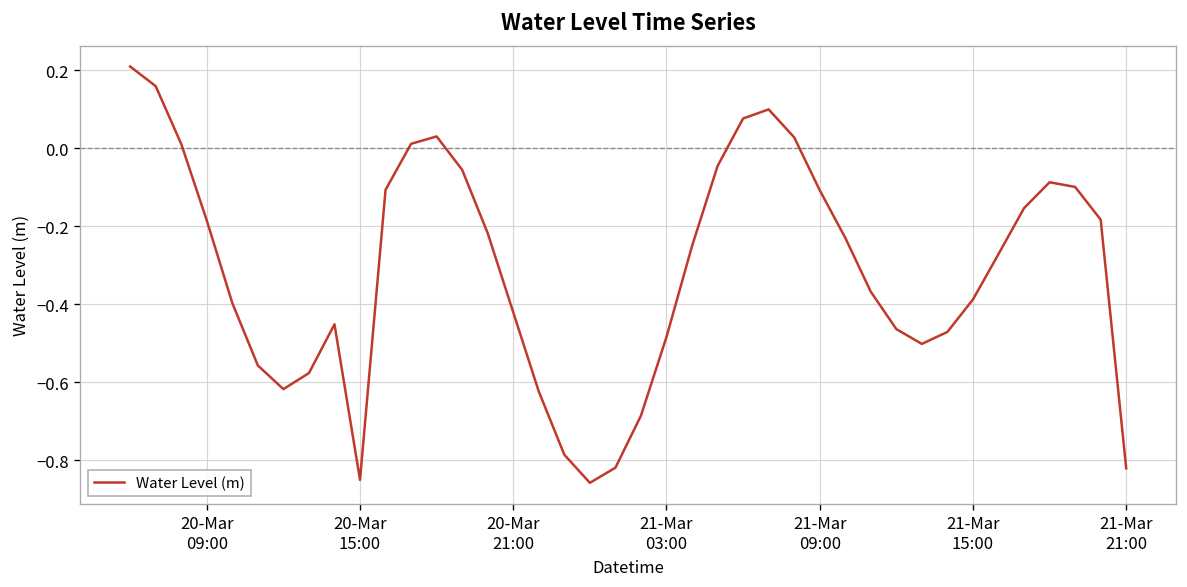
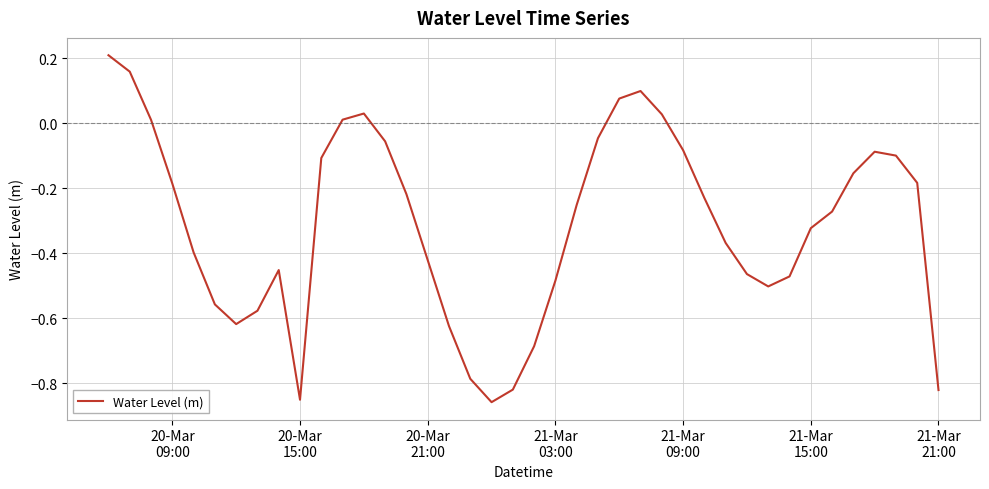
21-Mar 09:00: -0.11 -> -0.08
21-Mar 15:00: -0.39 -> -0.32
